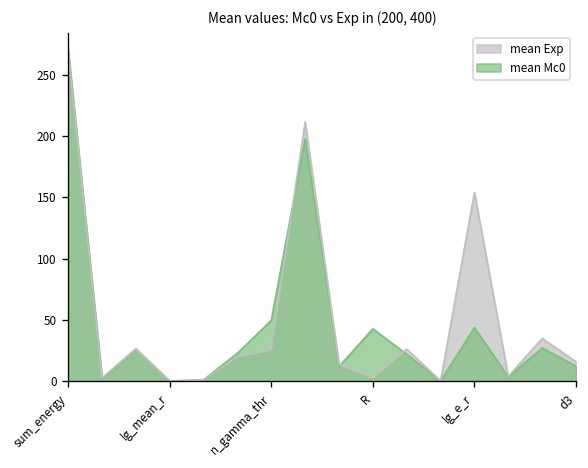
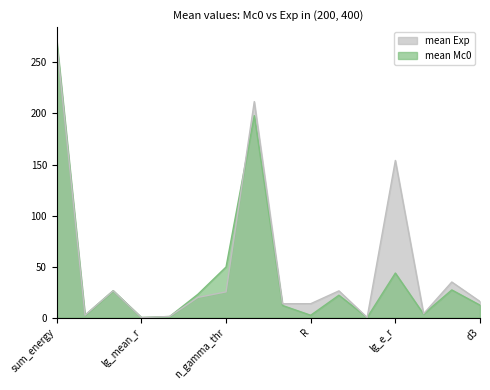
mean Exp, R: 3 -> 14
mean Mc0, R: 43 -> 2
